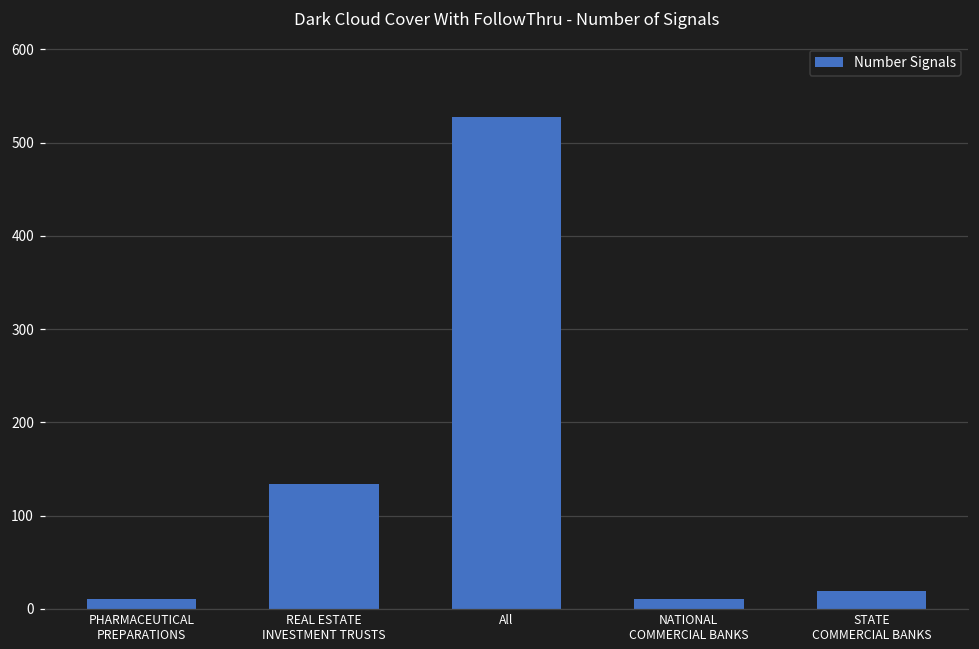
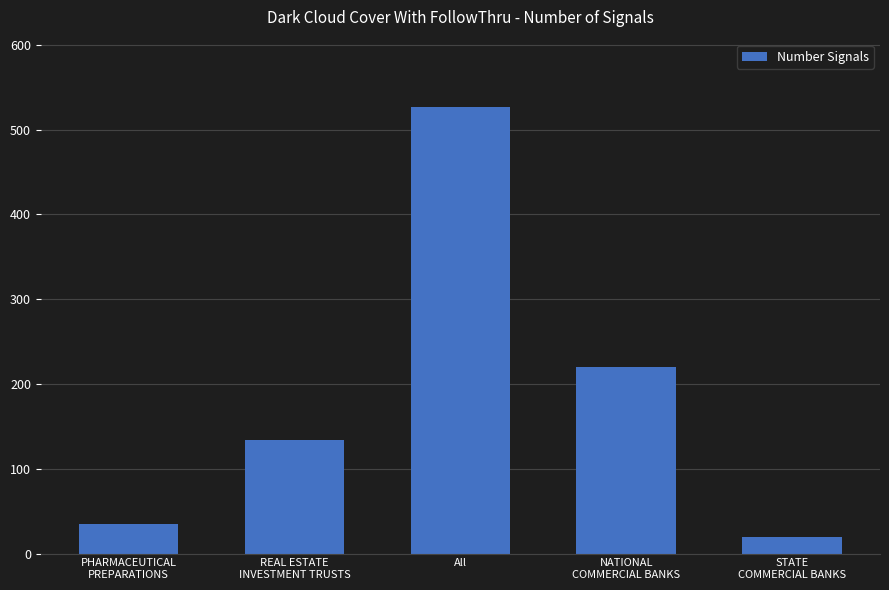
PHARMACEUTICAL PREPARATIONS: 10 -> 40
NATIONAL COMMERCIAL BANKS: 10 -> 220
